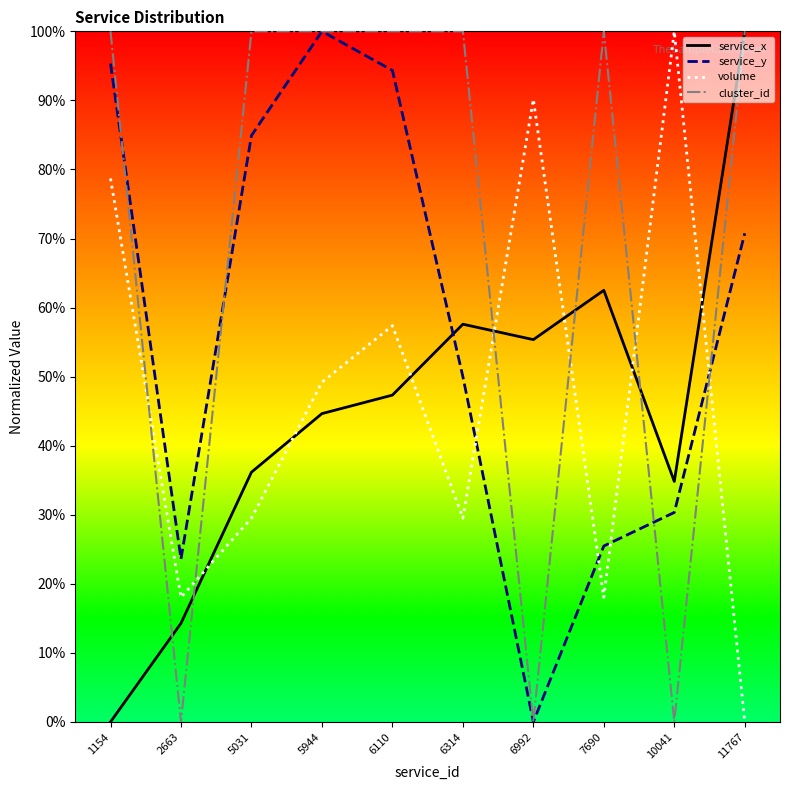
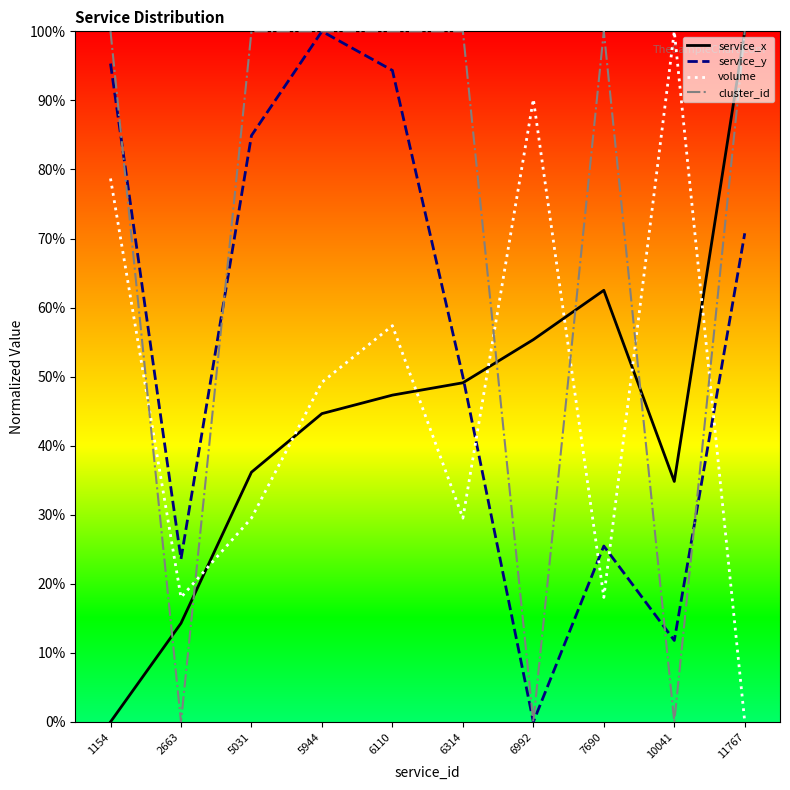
service_x, 6314: 58% -> 49%
service_y, 10041: 30% -> 12%
